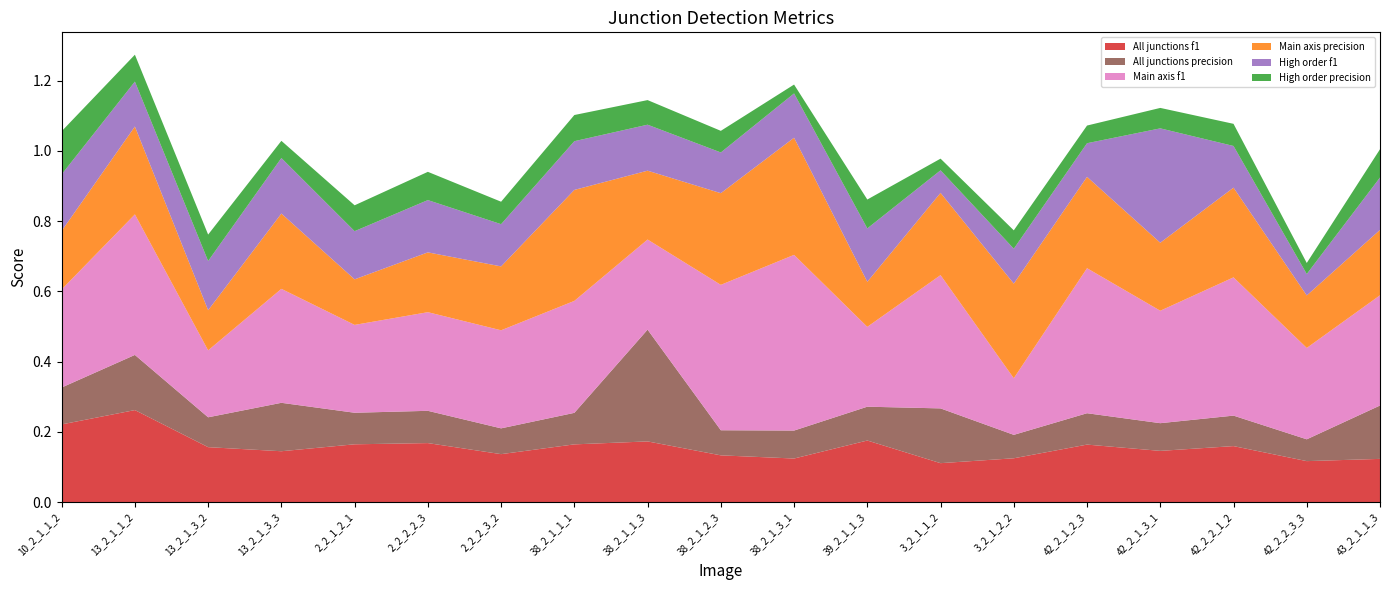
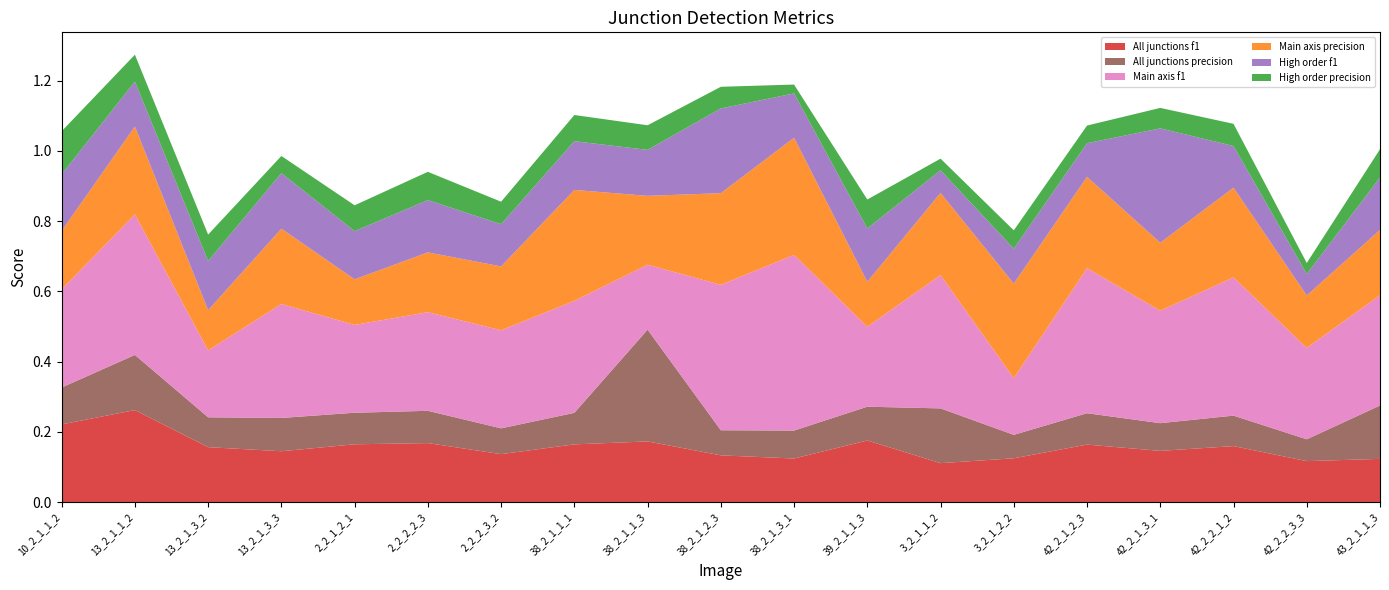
All junctions precision, 13_2_1_3_3: 0.14 -> 0.09
Main axis f1, 38_2_1_1_3: 0.26 -> 0.18
High order f1, 38_2_1_2_3: 0.12 -> 0.24
